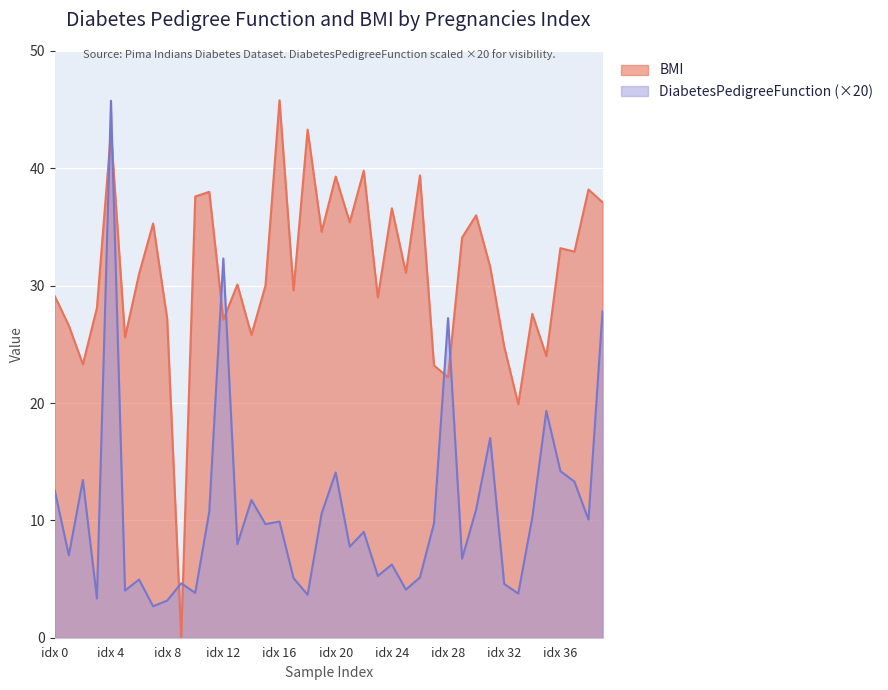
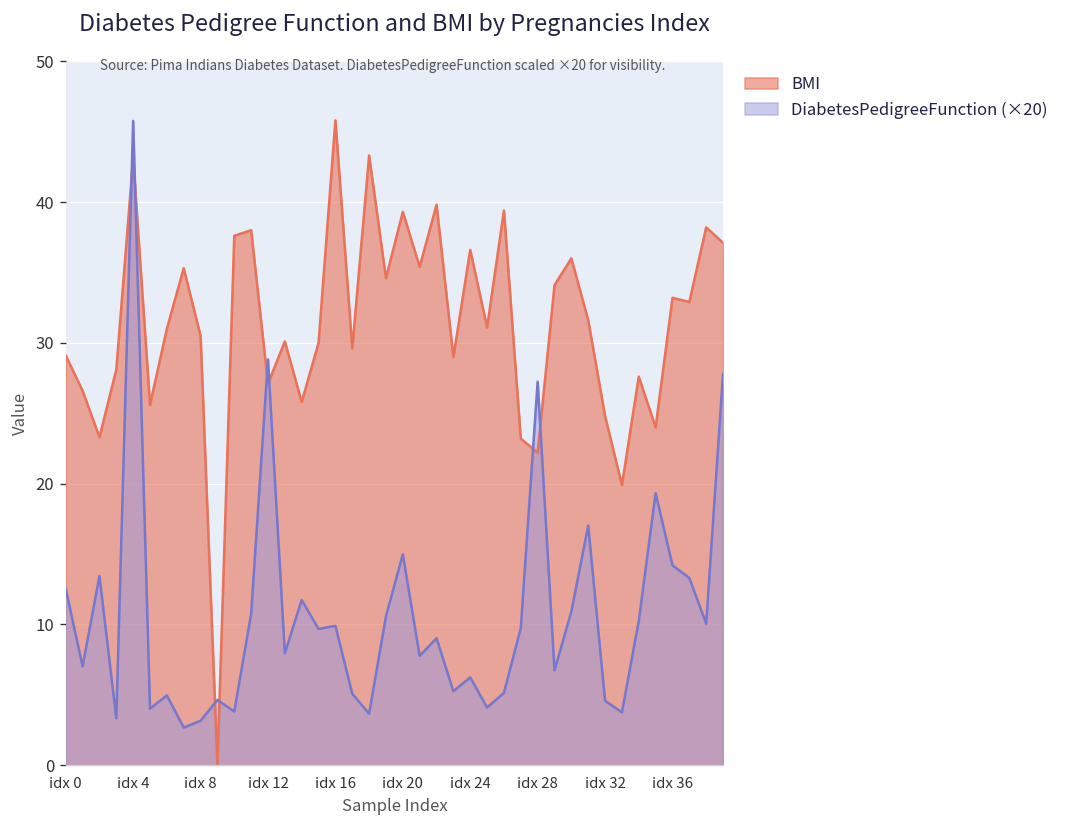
BMI, idx 8: 27.2 -> 30.5
DiabetesPedigreeFunction (×20), idx 12: 32.3 -> 28.8
DiabetesPedigreeFunction (×20), idx 20: 14.1 -> 15.0
